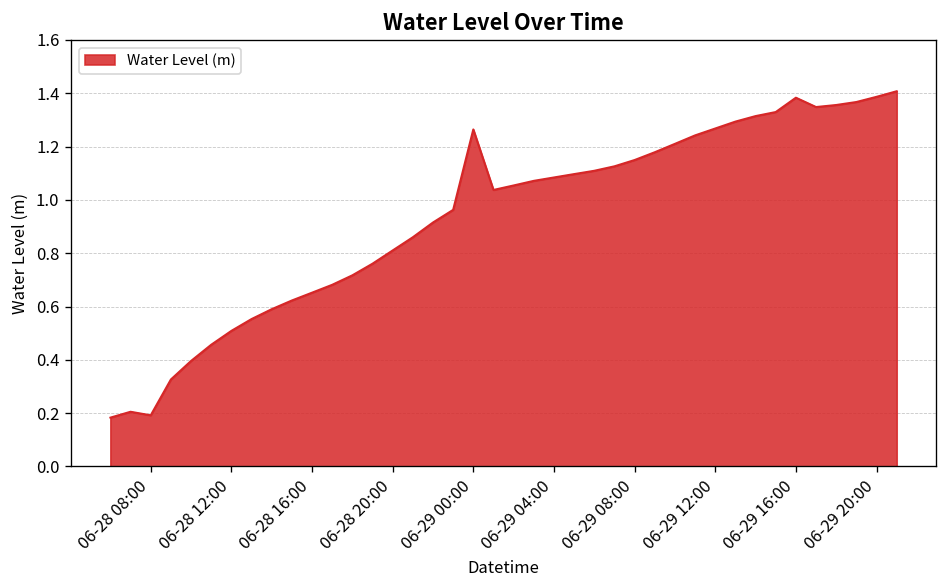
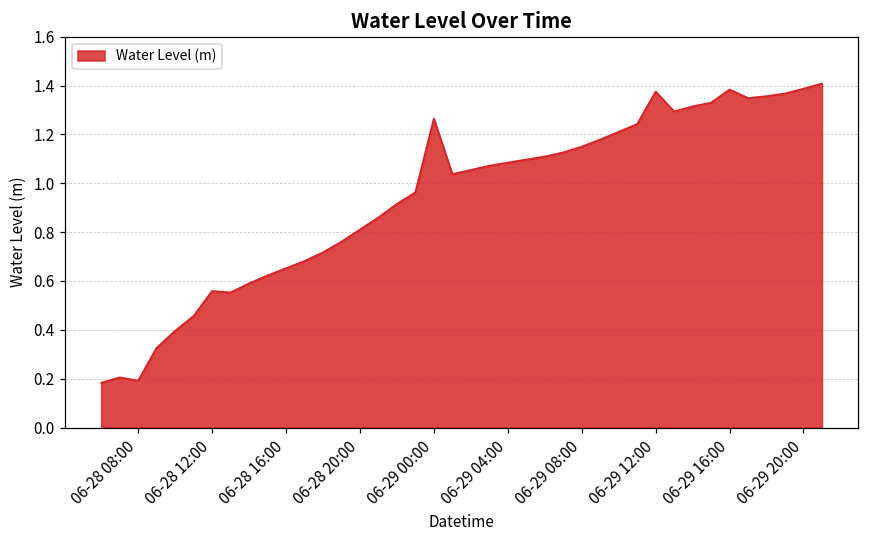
06-28 12:00: 0.51 -> 0.56
06-29 12:00: 1.27 -> 1.38
